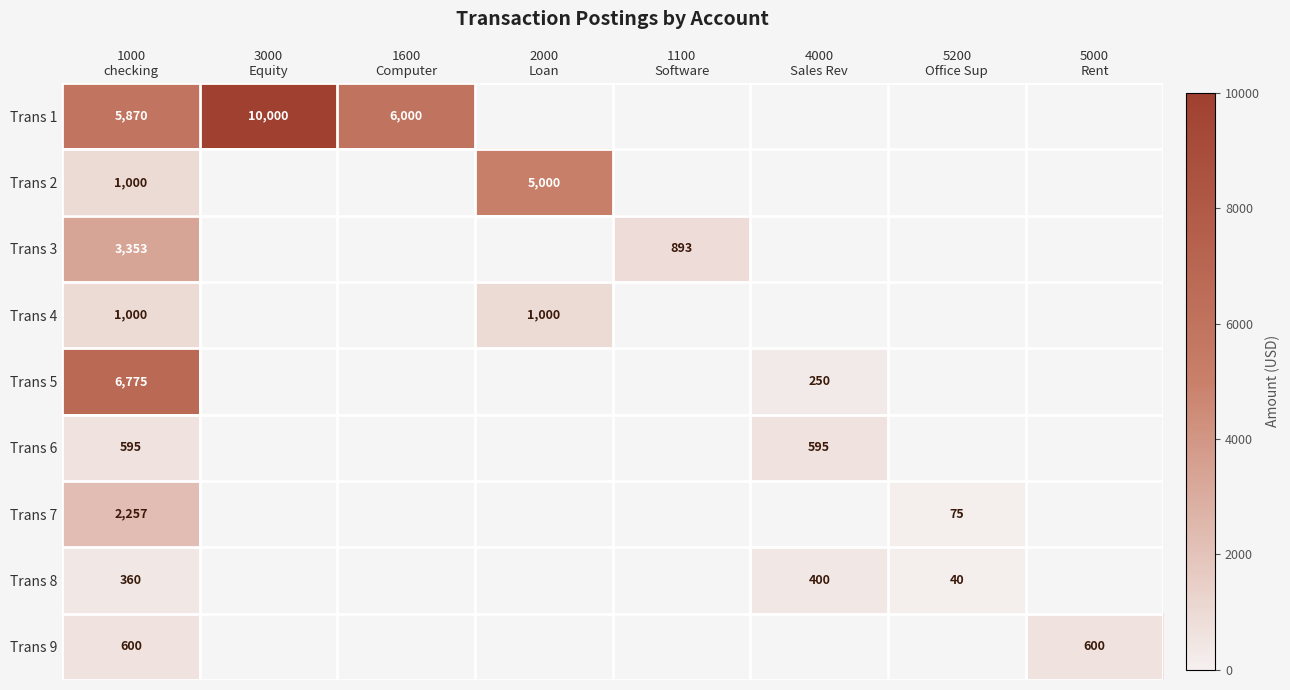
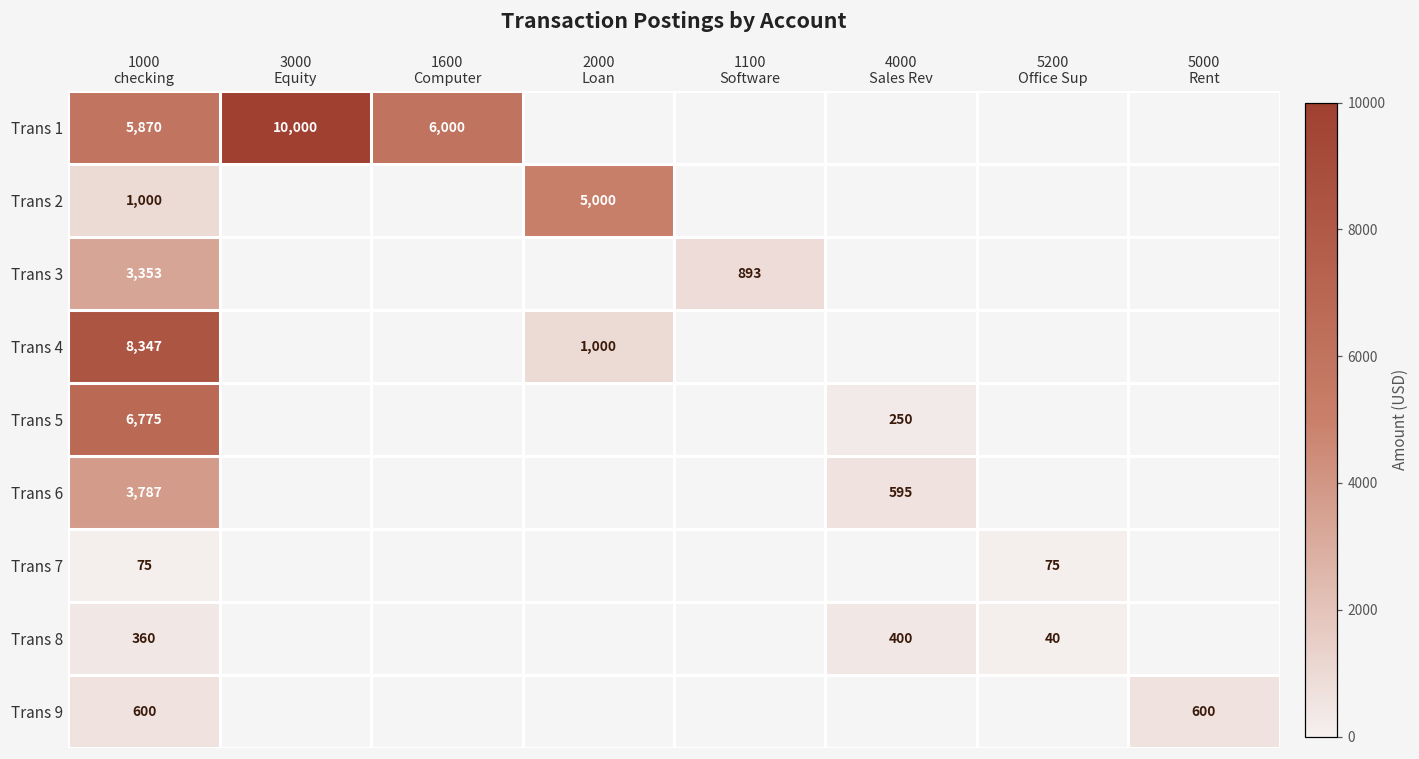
Trans 4, 1000 checking: 1,000 -> 8,347
Trans 6, 1000 checking: 595 -> 3,787
Trans 7, 1000 checking: 2,257 -> 75
